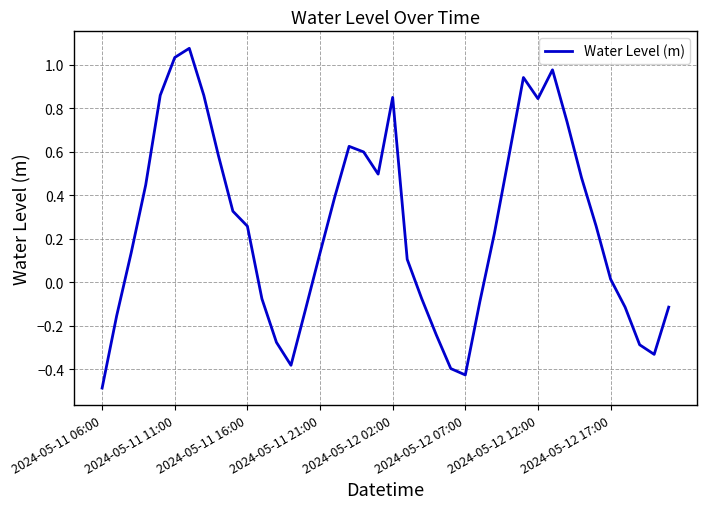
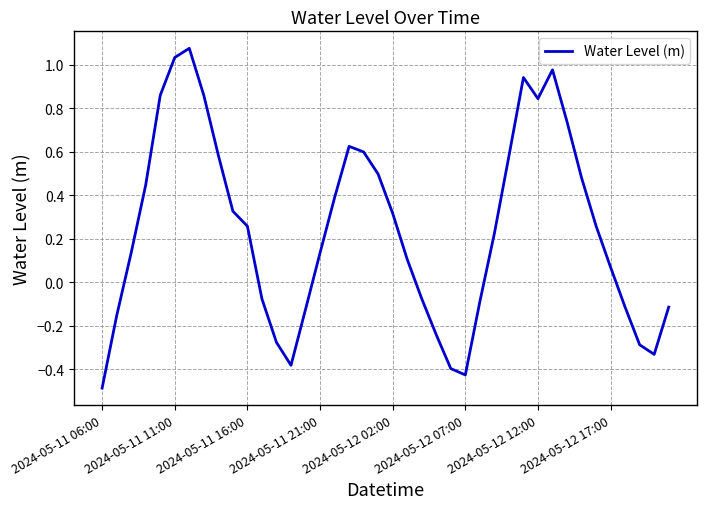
2024-05-12 02:00: 0.85 -> 0.32
2024-05-12 17:00: 0.01 -> 0.07
